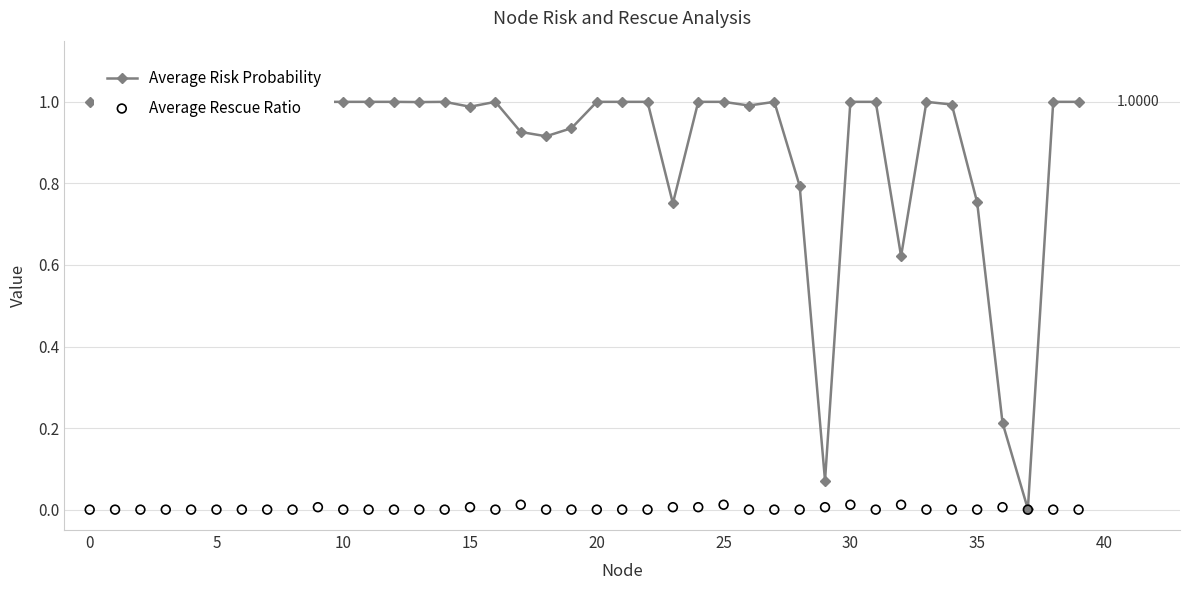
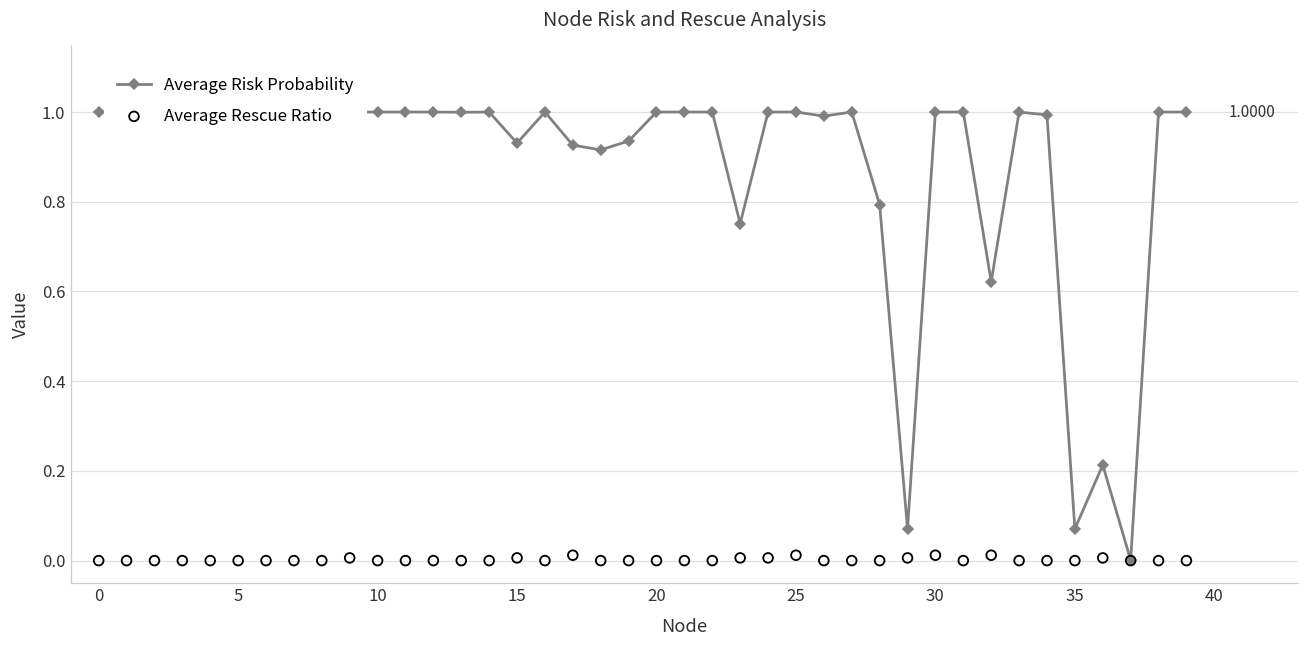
Average Risk Probability, 15: 0.99 -> 0.93
Average Risk Probability, 35: 0.75 -> 0.07
